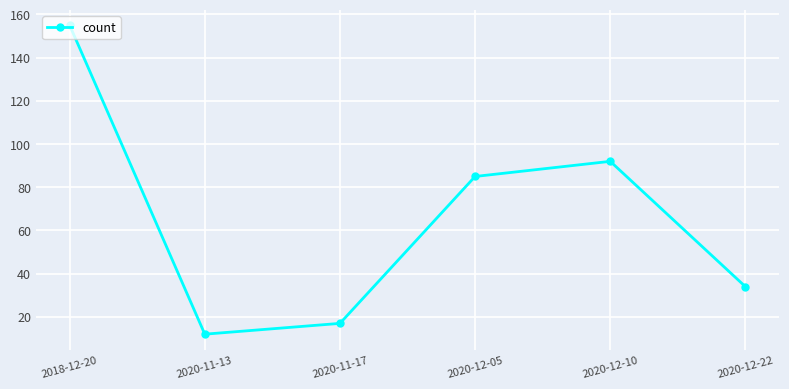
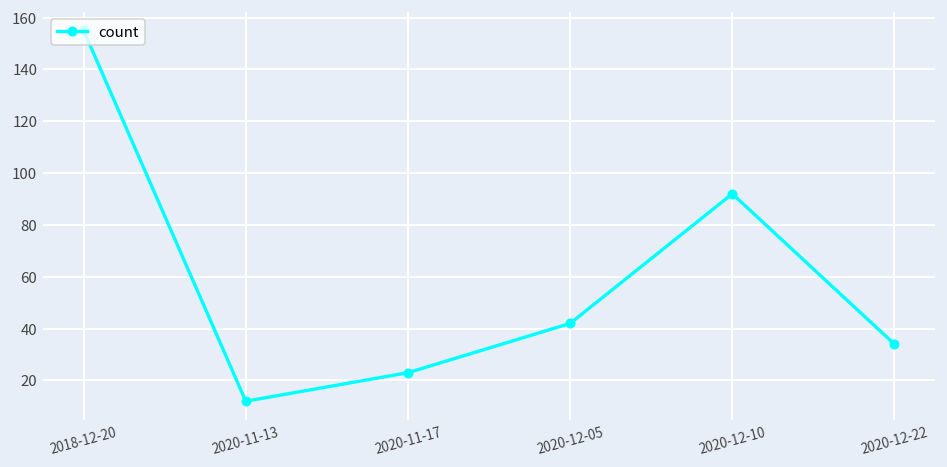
2020-11-17: 17 -> 23
2020-12-05: 85 -> 42
